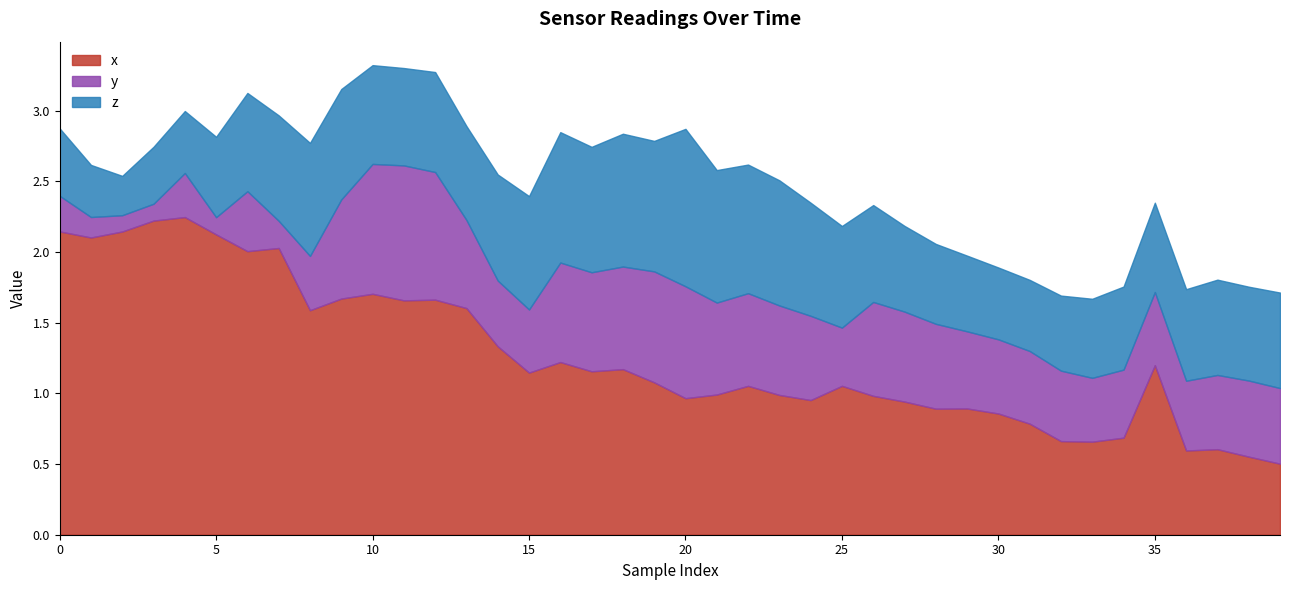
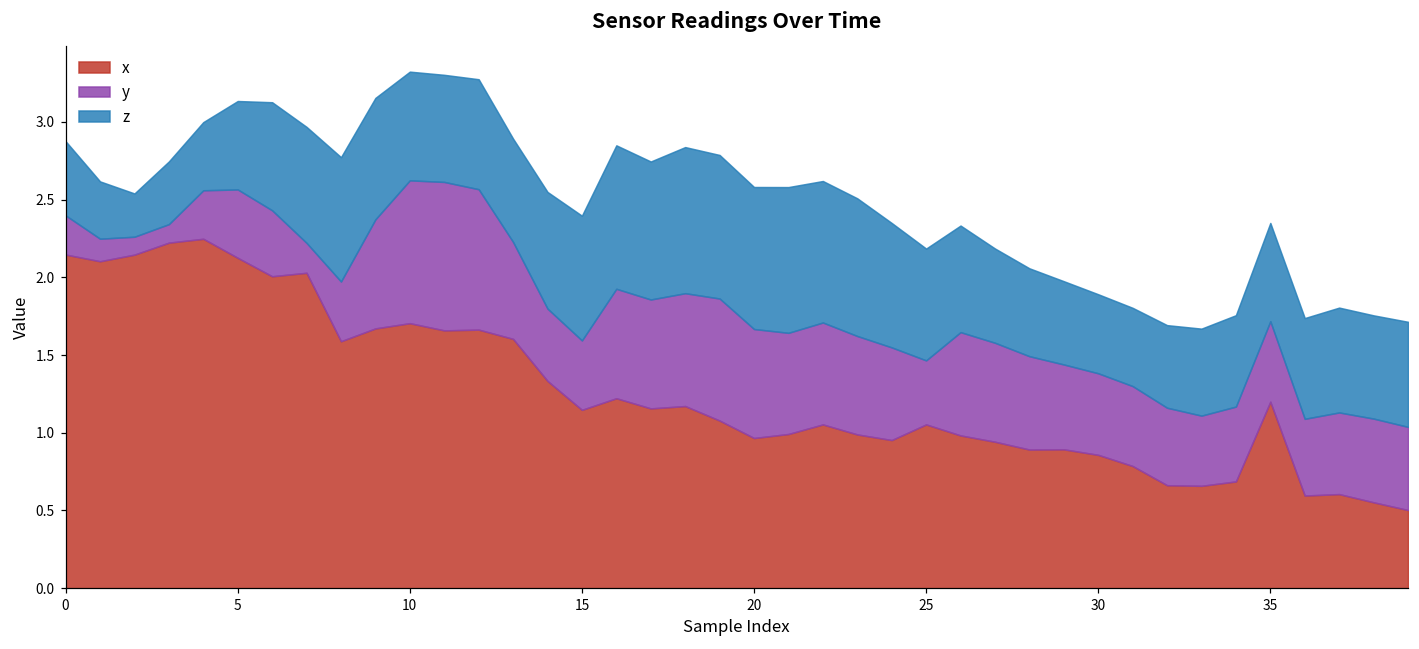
y, 5: 0.12 -> 0.44
y, 20: 0.79 -> 0.70
z, 20: 1.11 -> 0.91
